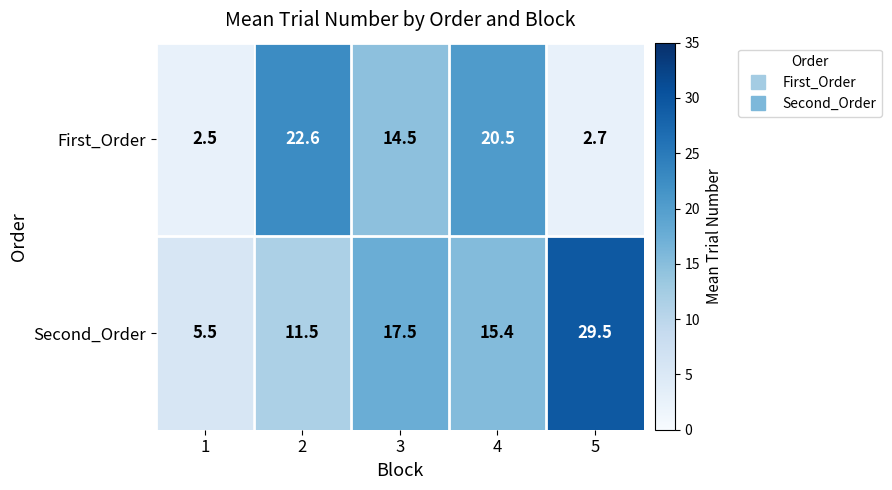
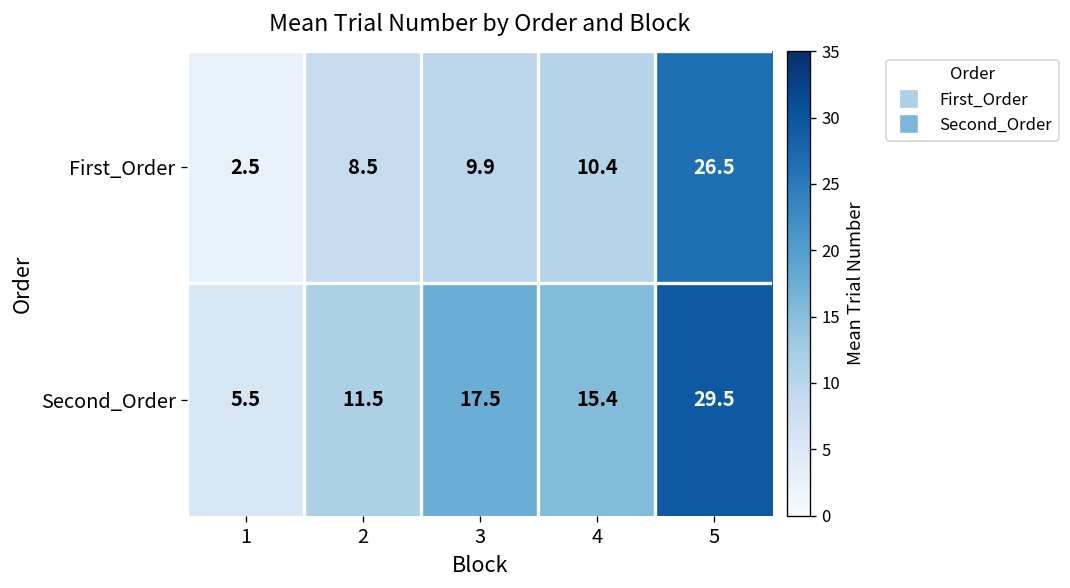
First_Order, 2: 22.6 -> 8.5
First_Order, 3: 14.5 -> 9.9
First_Order, 4: 20.5 -> 10.4
First_Order, 5: 2.7 -> 26.5
